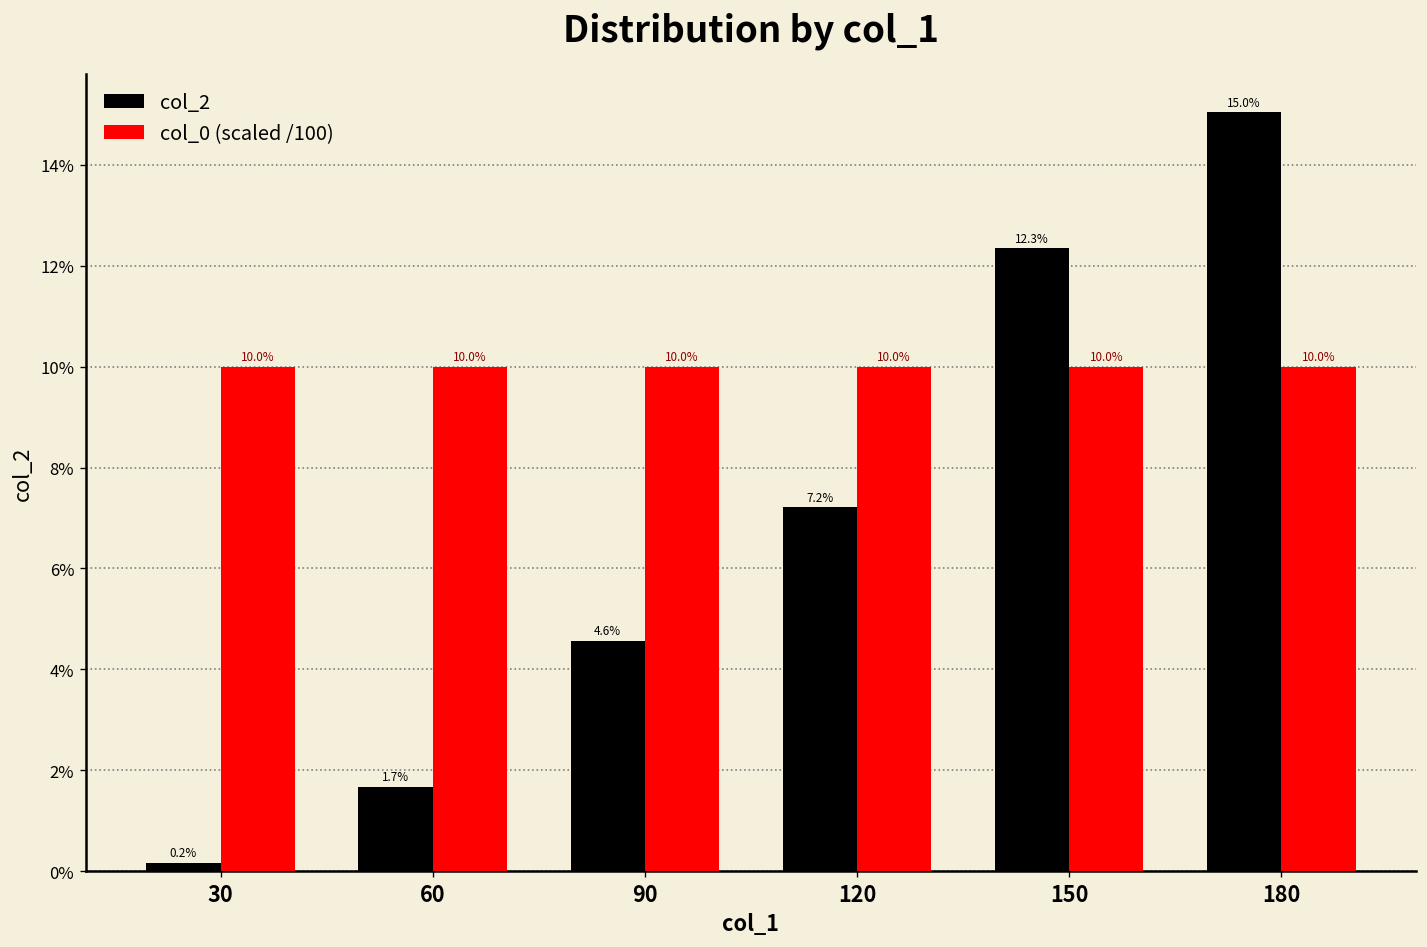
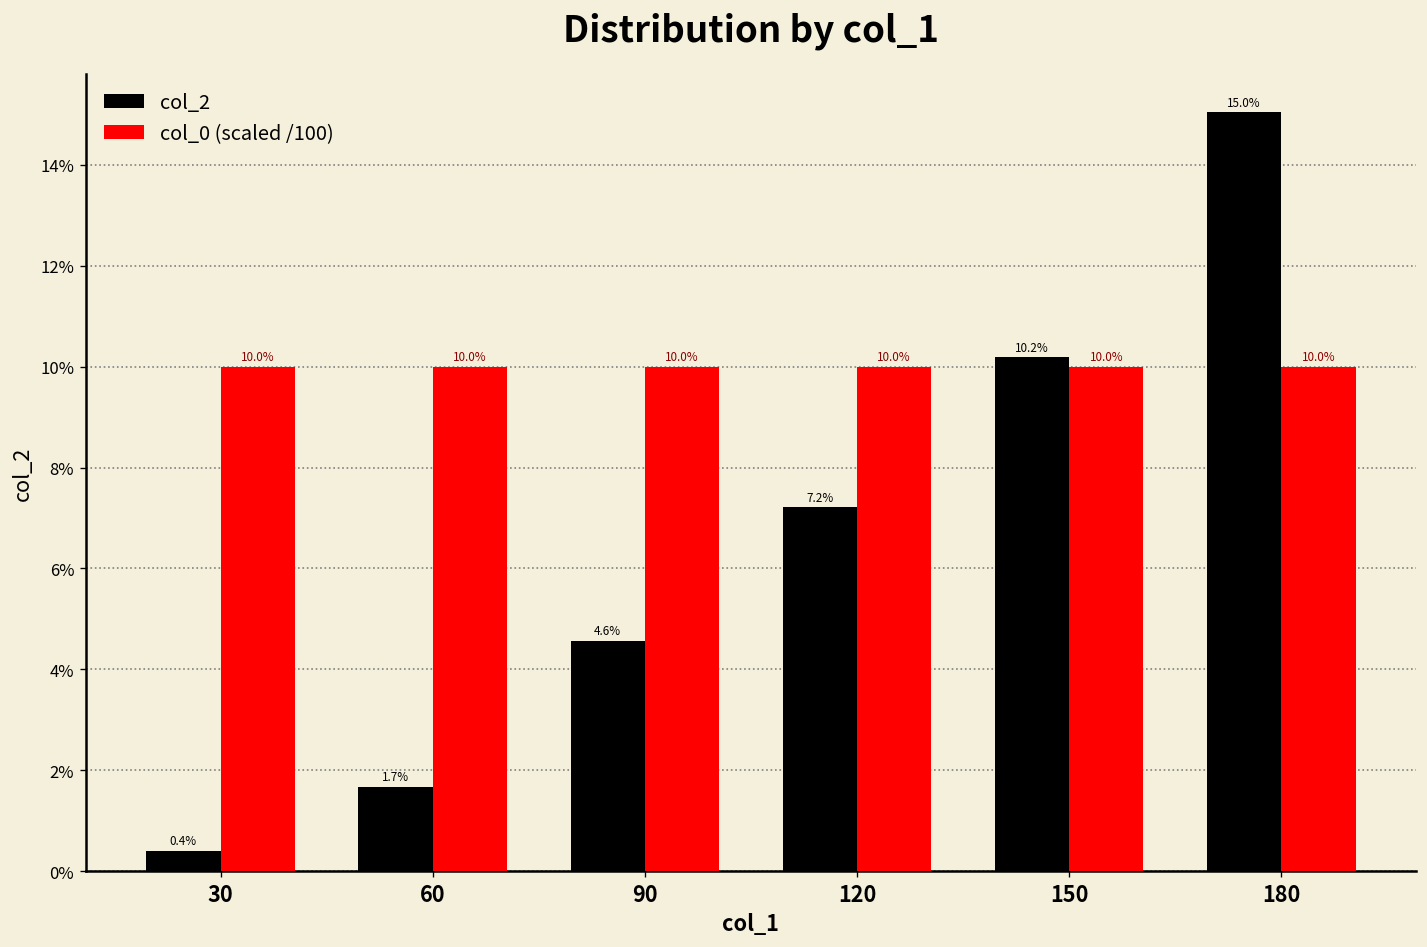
col_2, 30: 0.2% -> 0.4%
col_2, 150: 12.3% -> 10.2%
